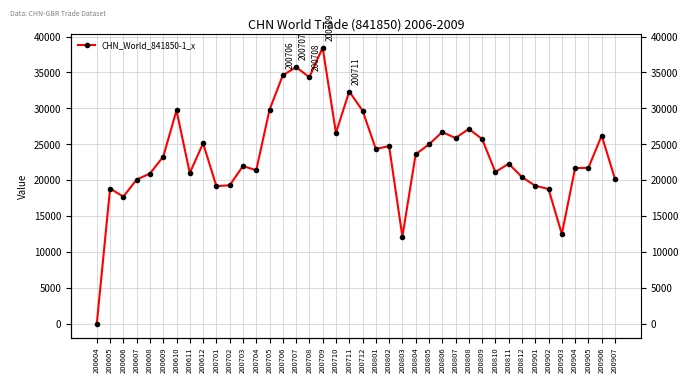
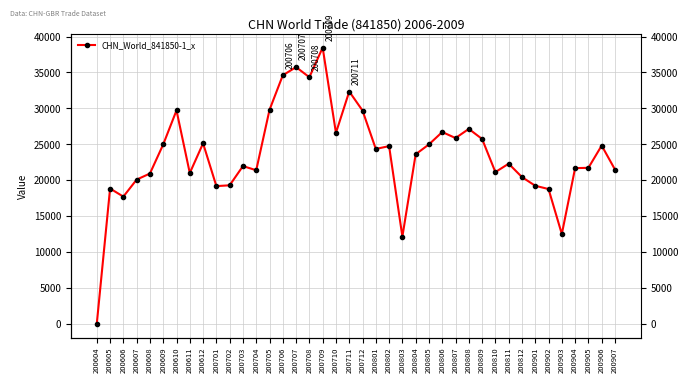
200609: 23000 -> 25000
200906: 26000 -> 25000
200907: 20000 -> 21000
